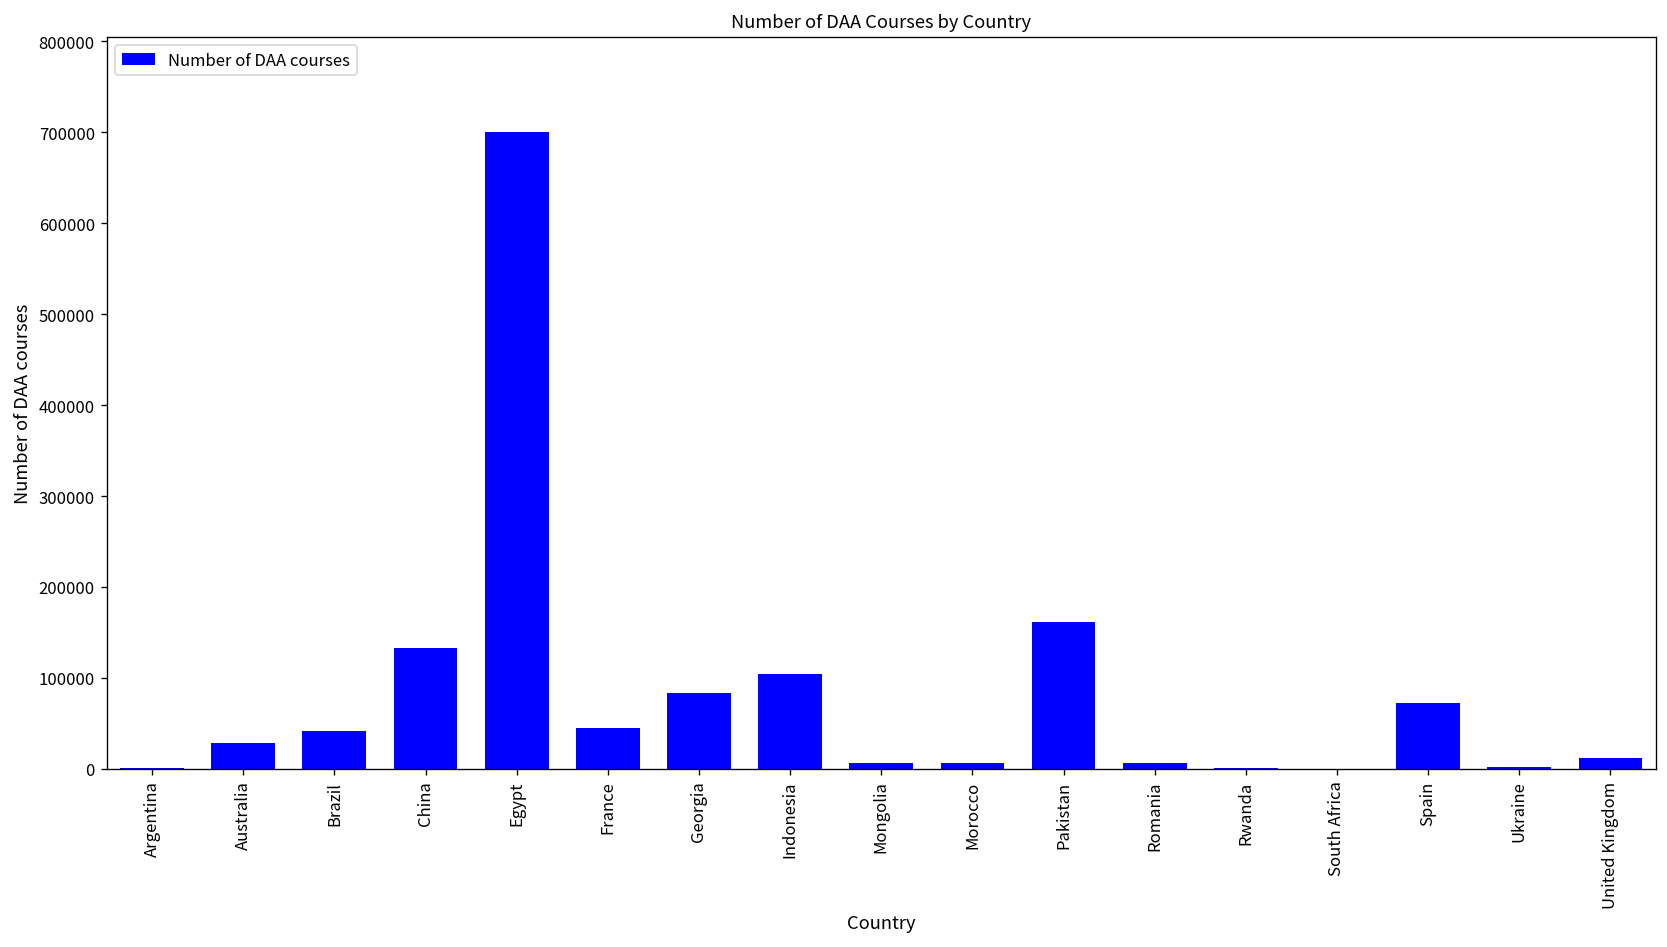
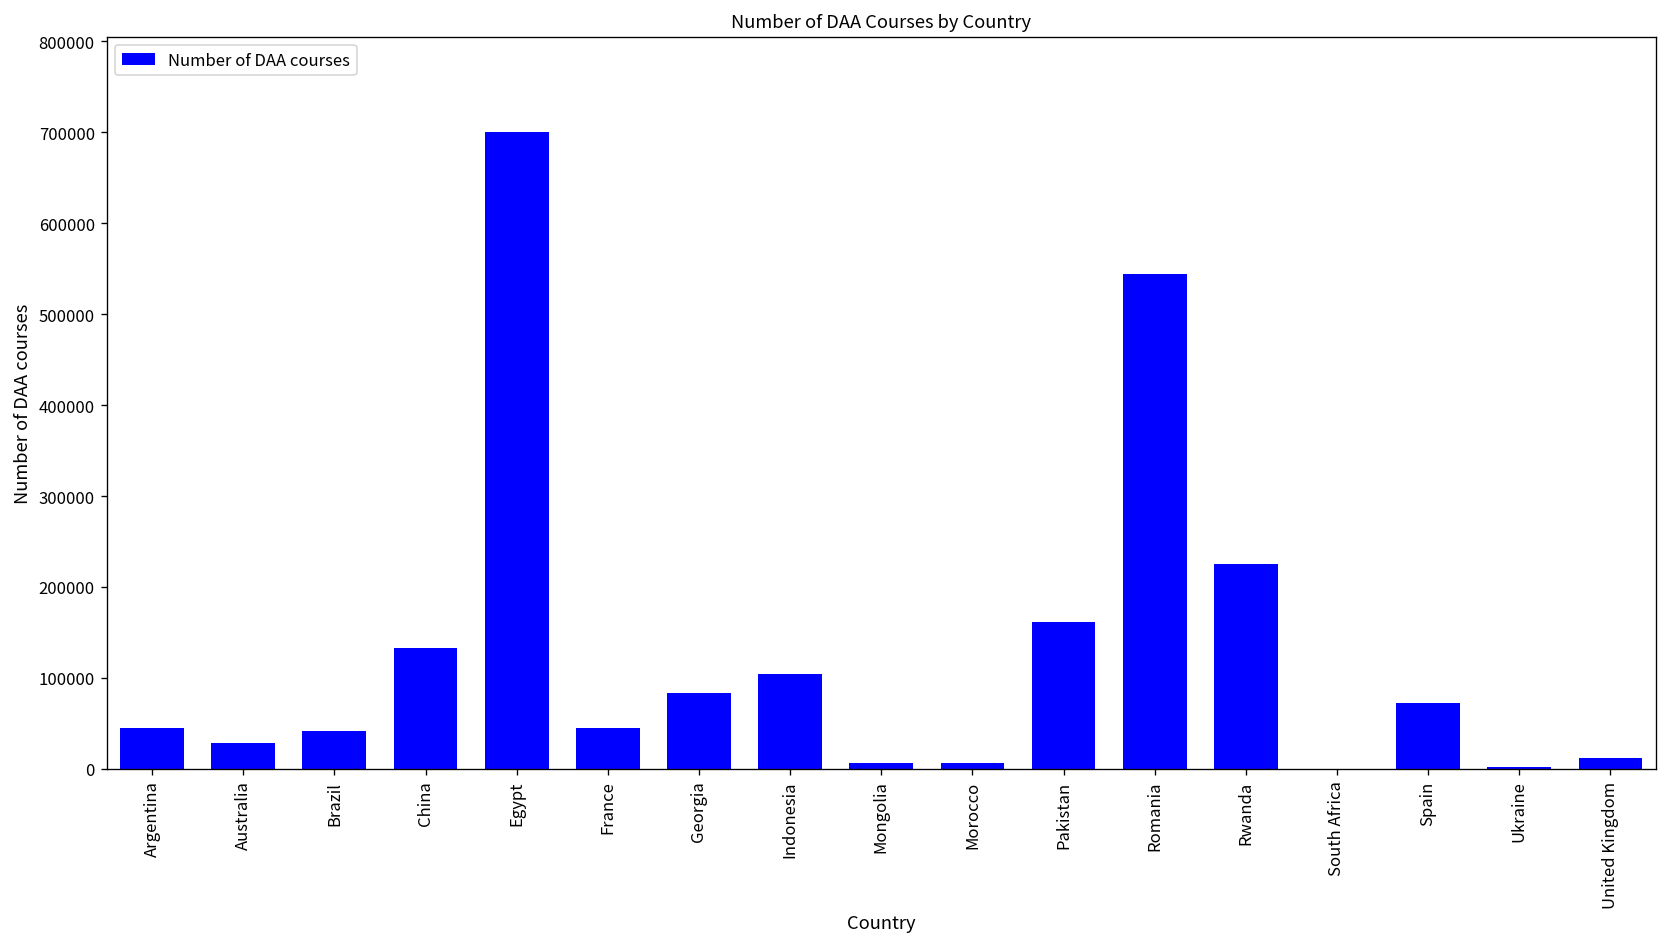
Argentina: 0 -> 40000
Romania: 10000 -> 540000
Rwanda: 0 -> 230000
